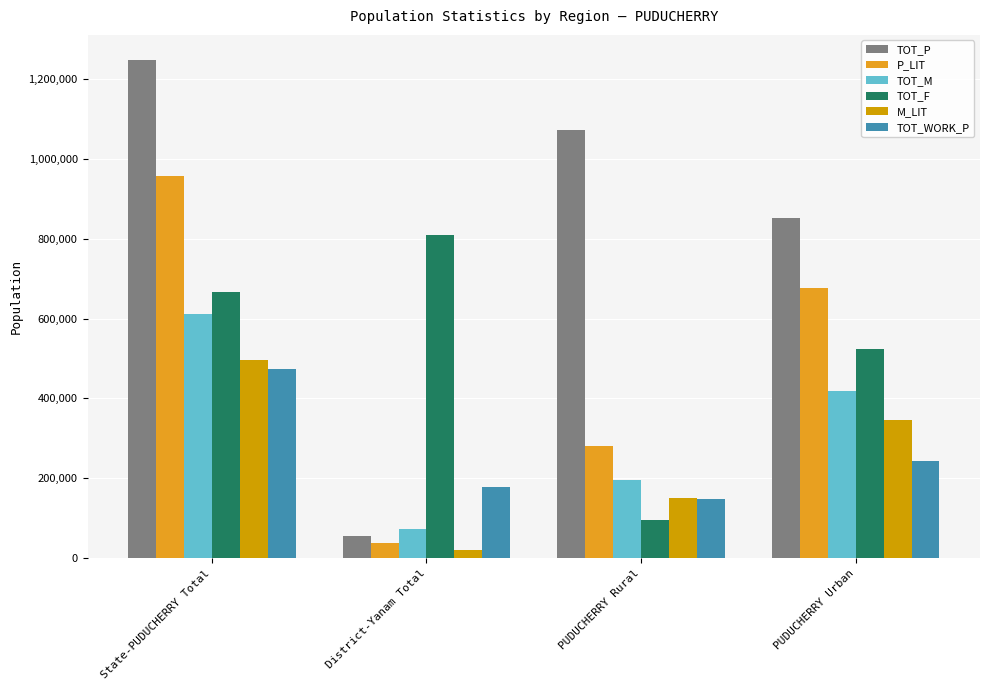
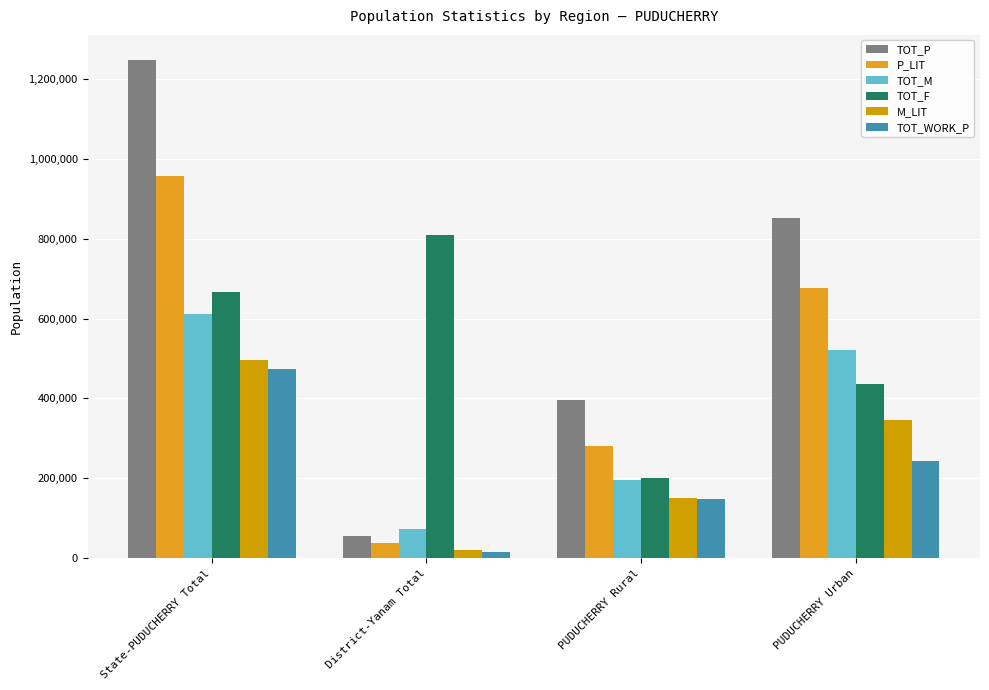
TOT_WORK_P, District-Yanam Total: 180,000 -> 20,000
TOT_P, PUDUCHERRY Rural: 1,070,000 -> 400,000
TOT_F, PUDUCHERRY Rural: 100,000 -> 200,000
TOT_M, PUDUCHERRY Urban: 420,000 -> 520,000
TOT_F, PUDUCHERRY Urban: 520,000 -> 440,000
